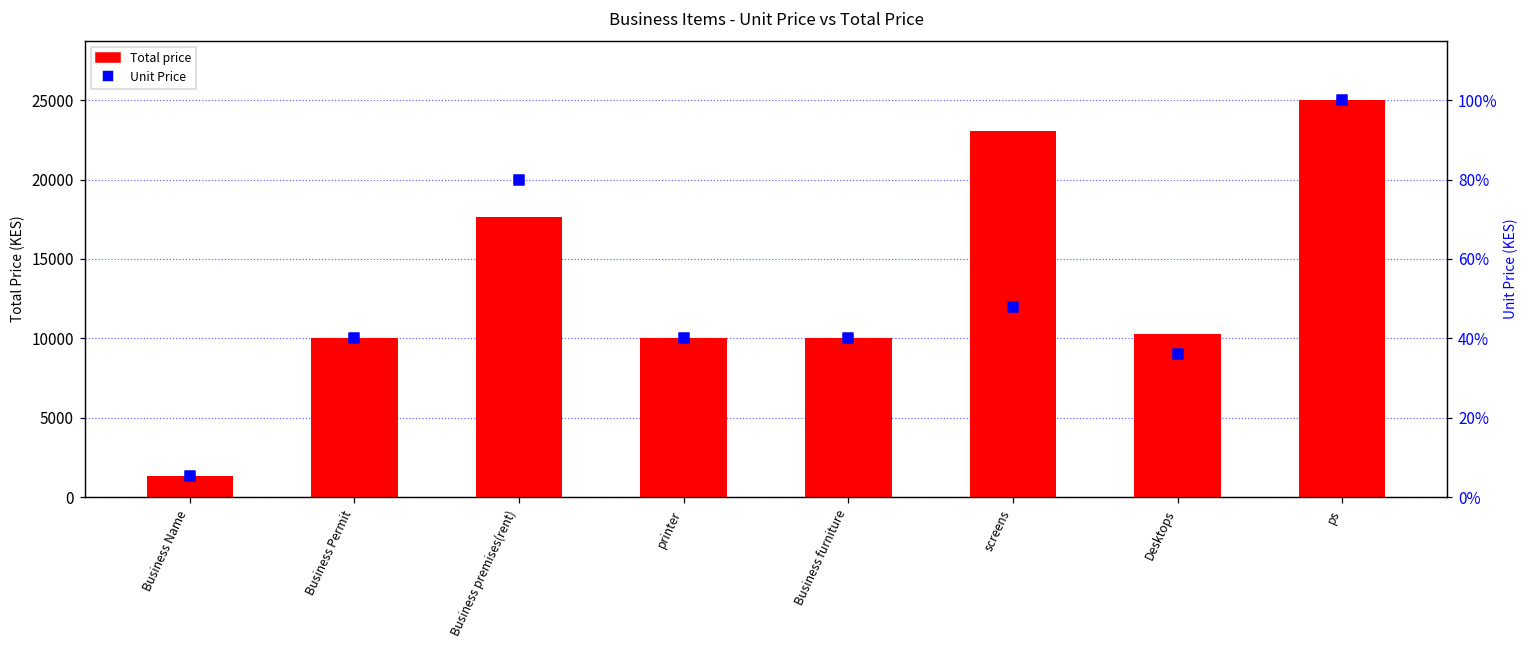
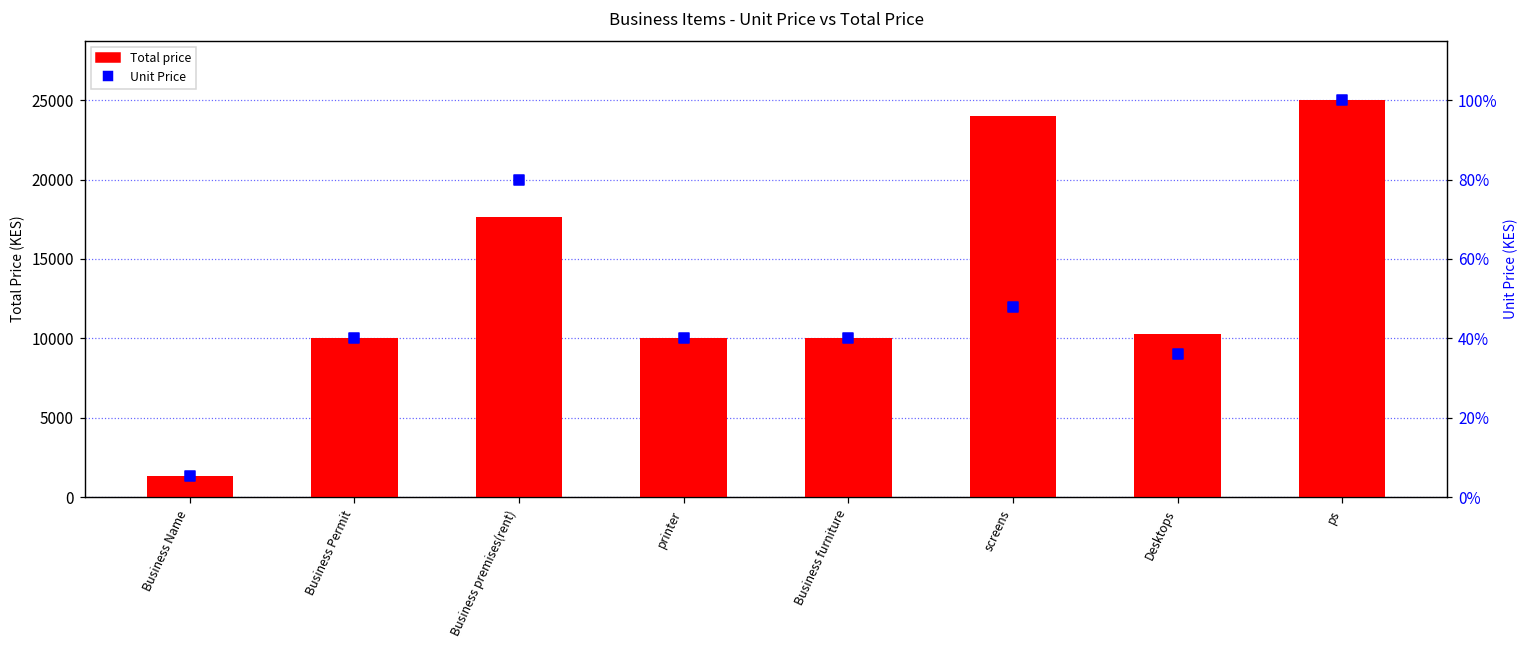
Total price, screens: 23100 -> 24000
